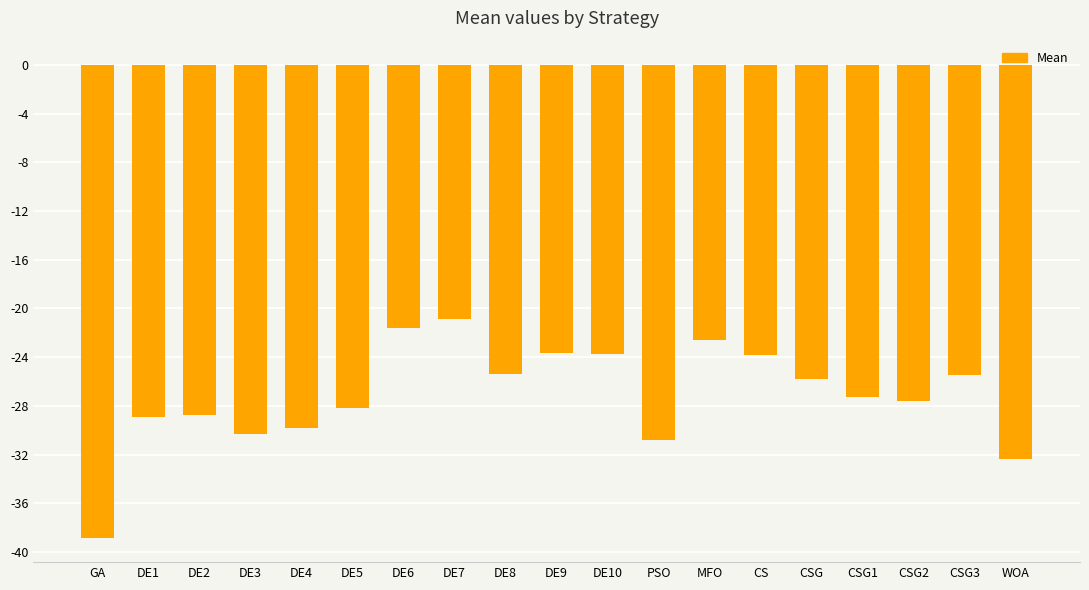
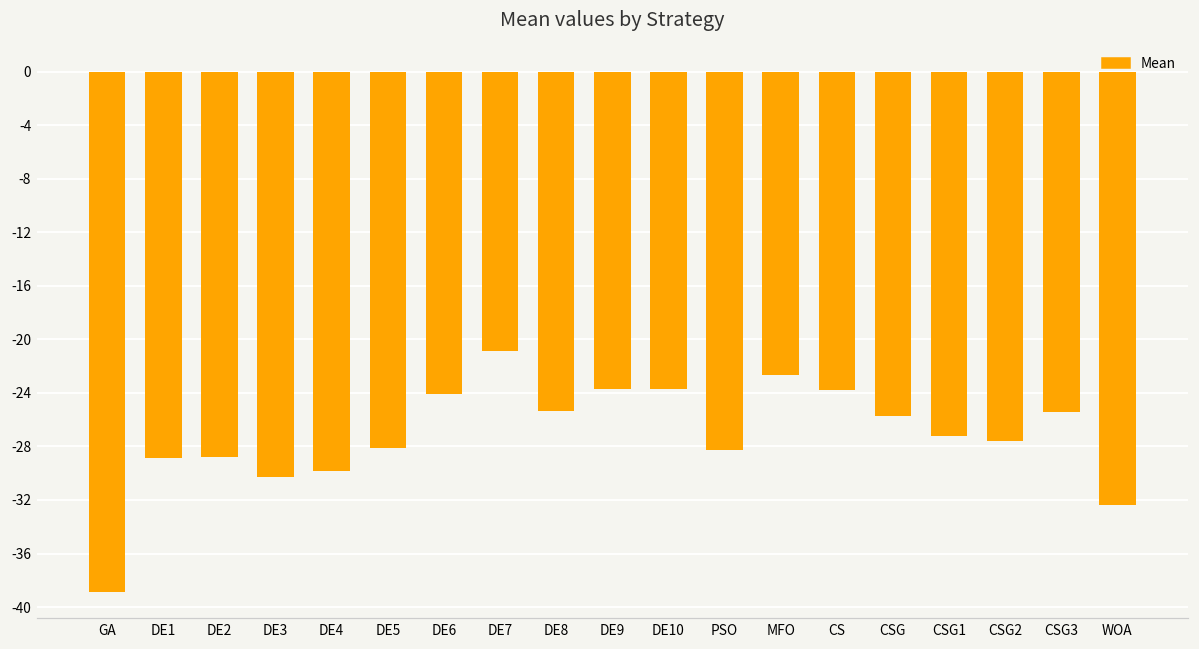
DE6: -21.6 -> -24.1
PSO: -30.8 -> -28.3
